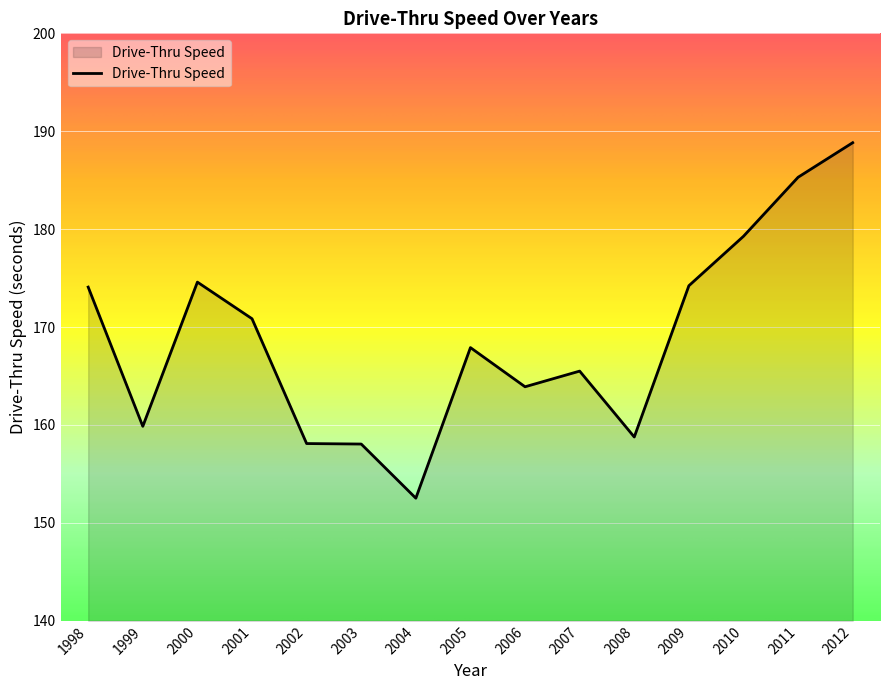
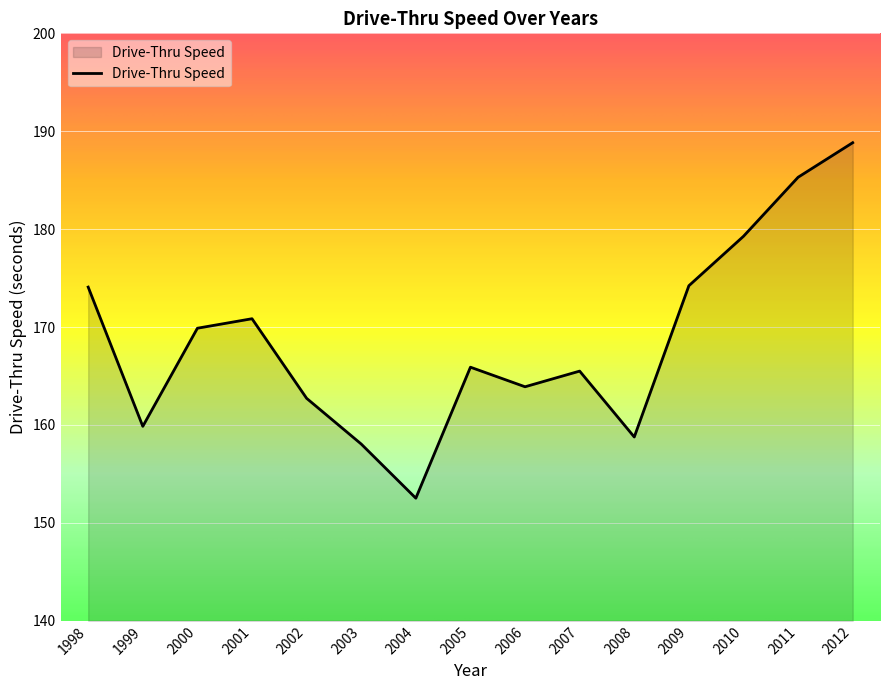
2000: 175 -> 170
2002: 158 -> 163
2005: 168 -> 166
